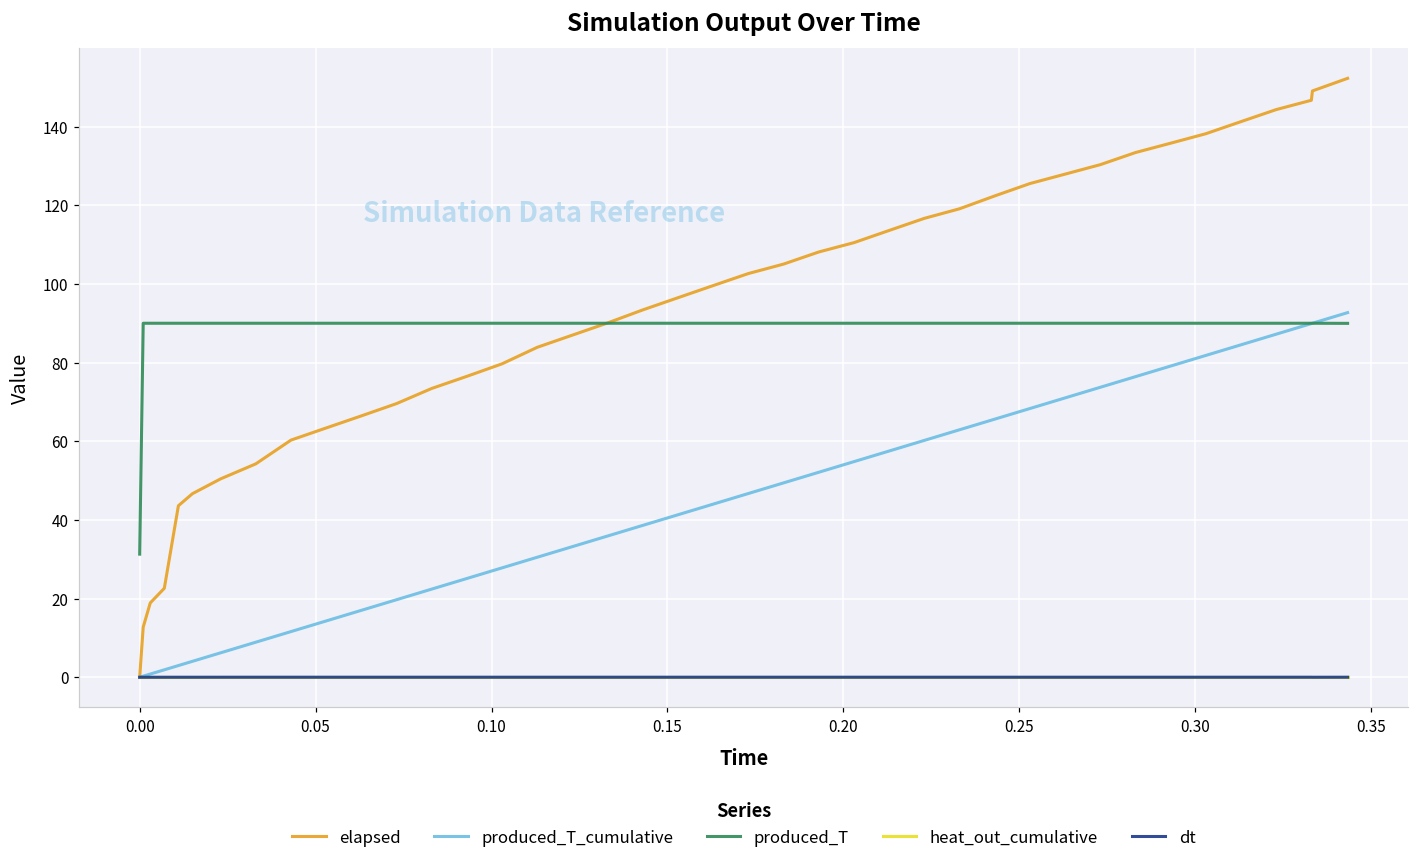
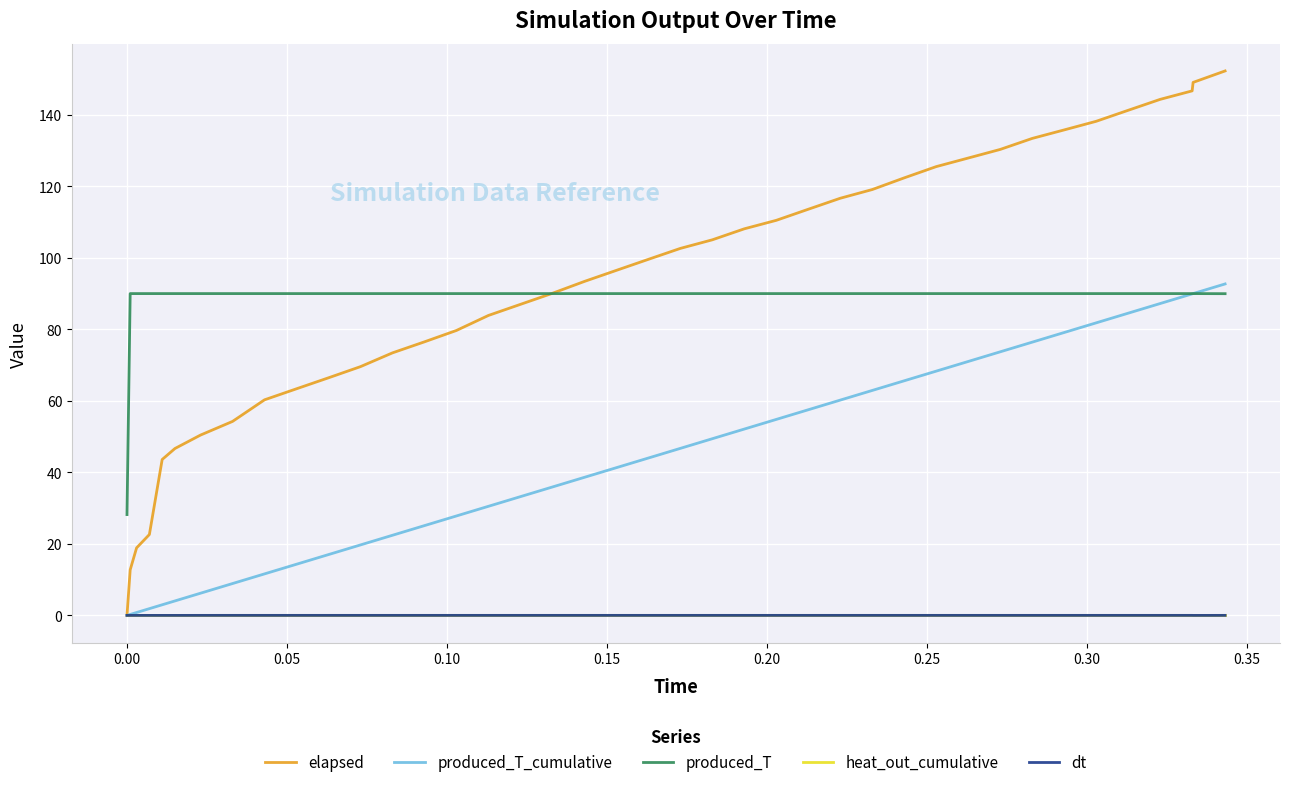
produced_T, 0.00: 31 -> 28
